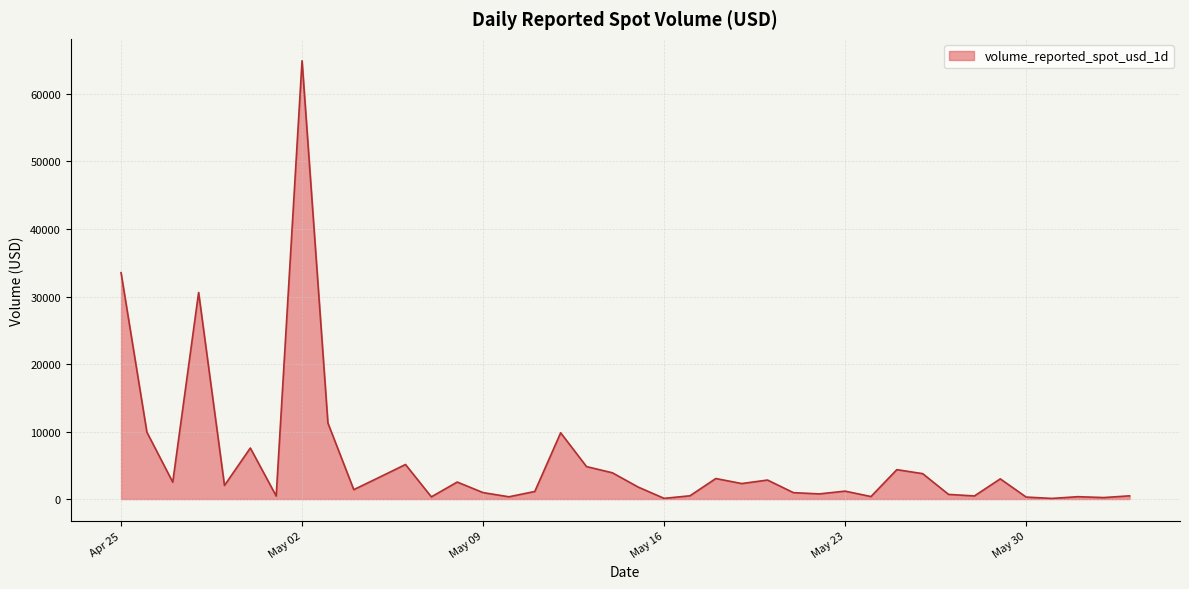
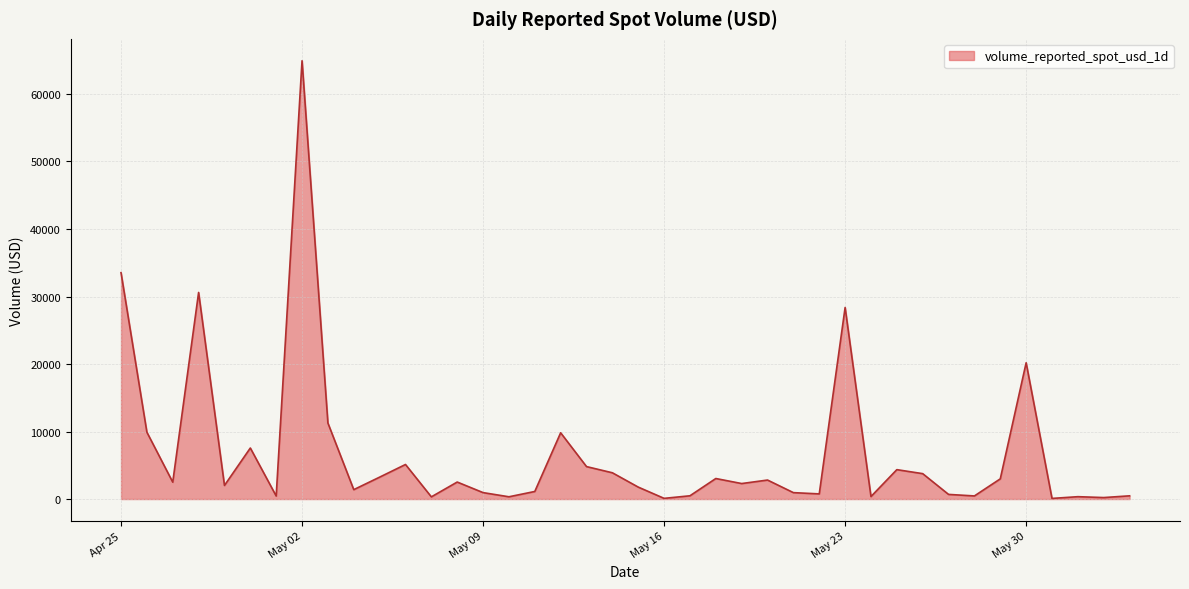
May 23: 1000 -> 28000
May 30: 0 -> 20000
